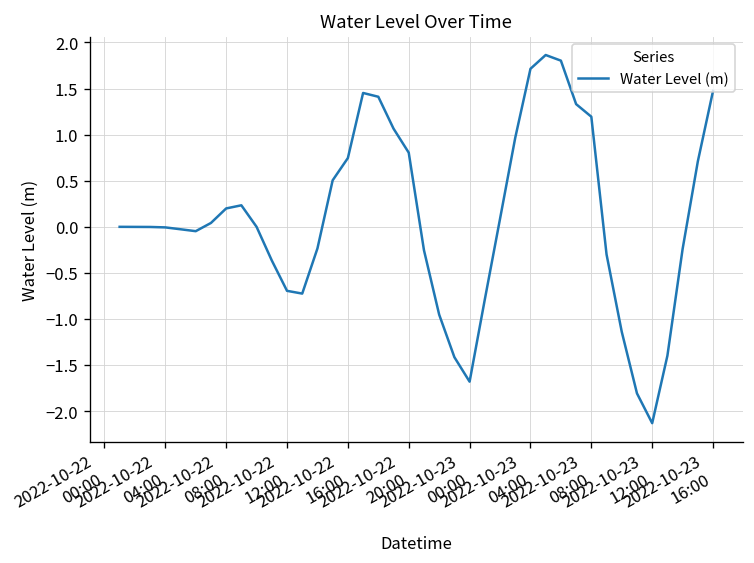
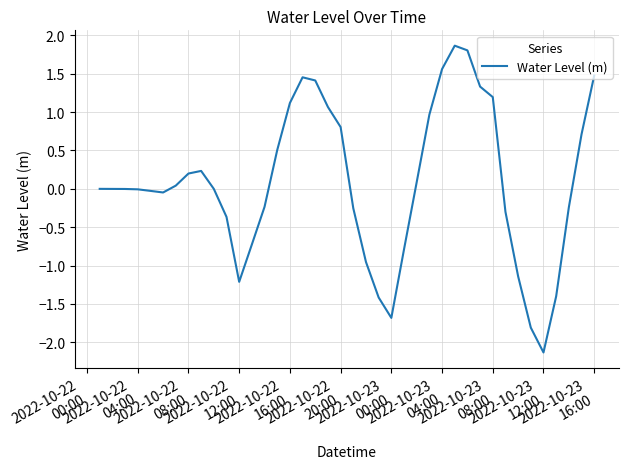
2022-10-22 12:00: -0.7 -> -1.2
2022-10-22 16:00: 0.7 -> 1.1
2022-10-23 04:00: 1.7 -> 1.6
